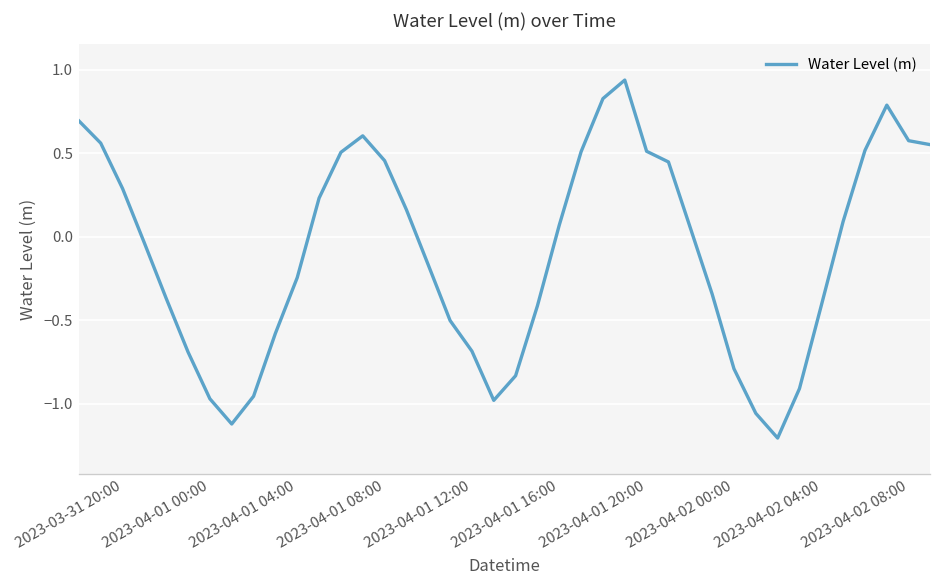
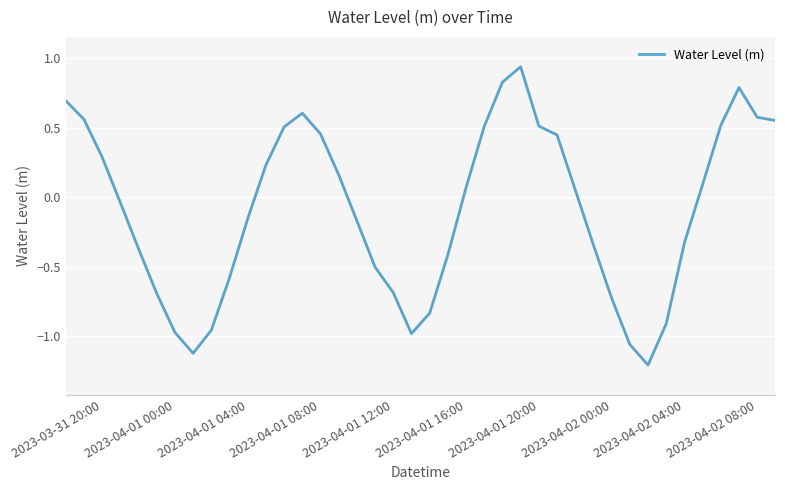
2023-04-01 04:00: -0.24 -> -0.15
2023-04-02 00:00: -0.79 -> -0.72
2023-04-02 04:00: -0.41 -> -0.33
